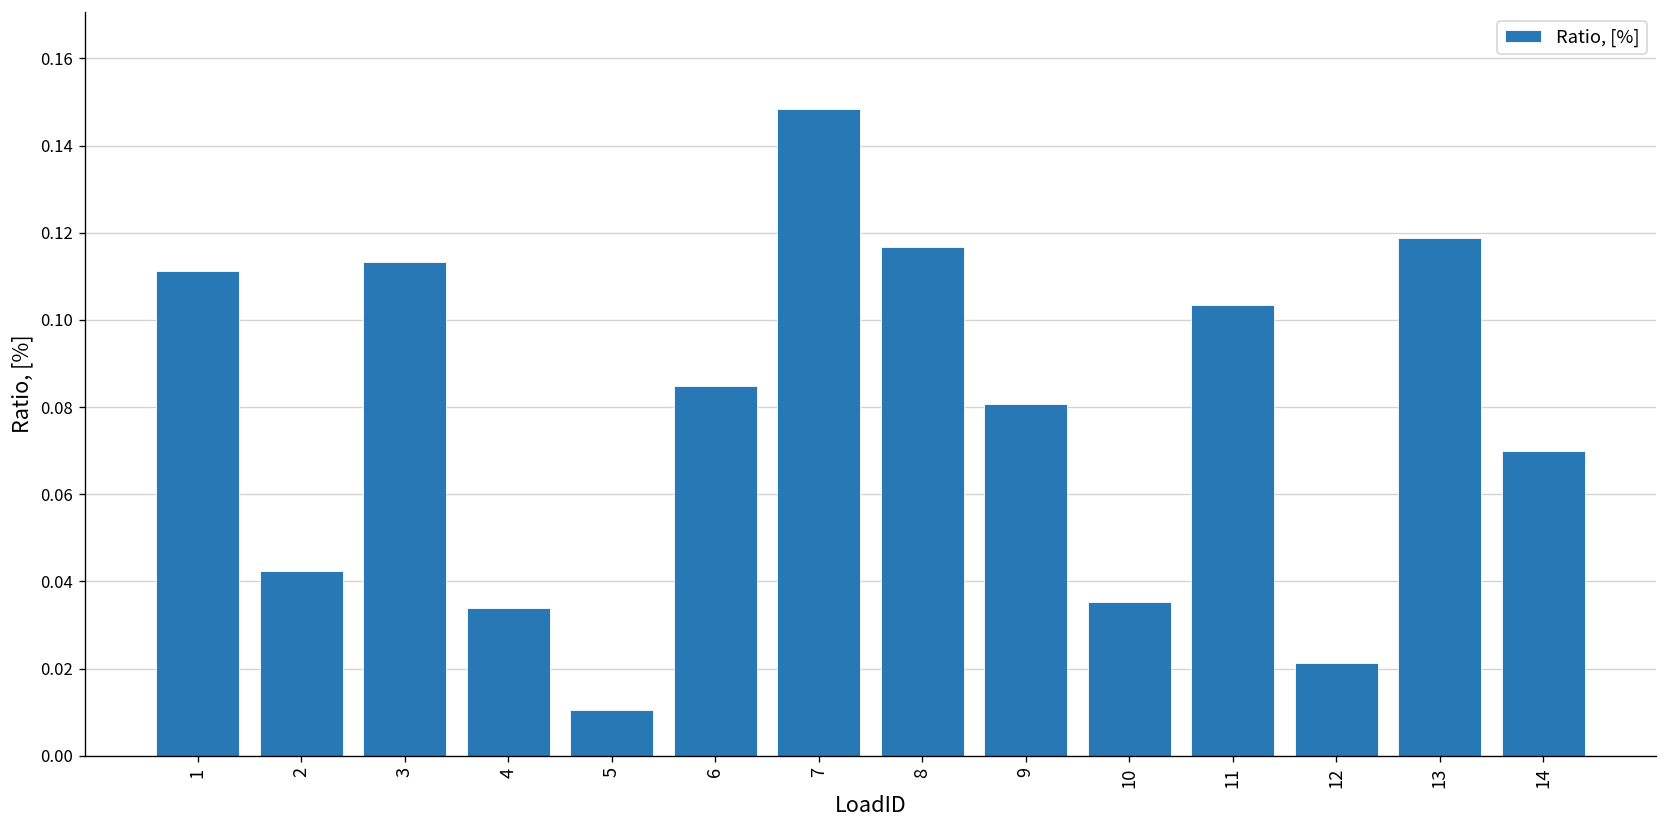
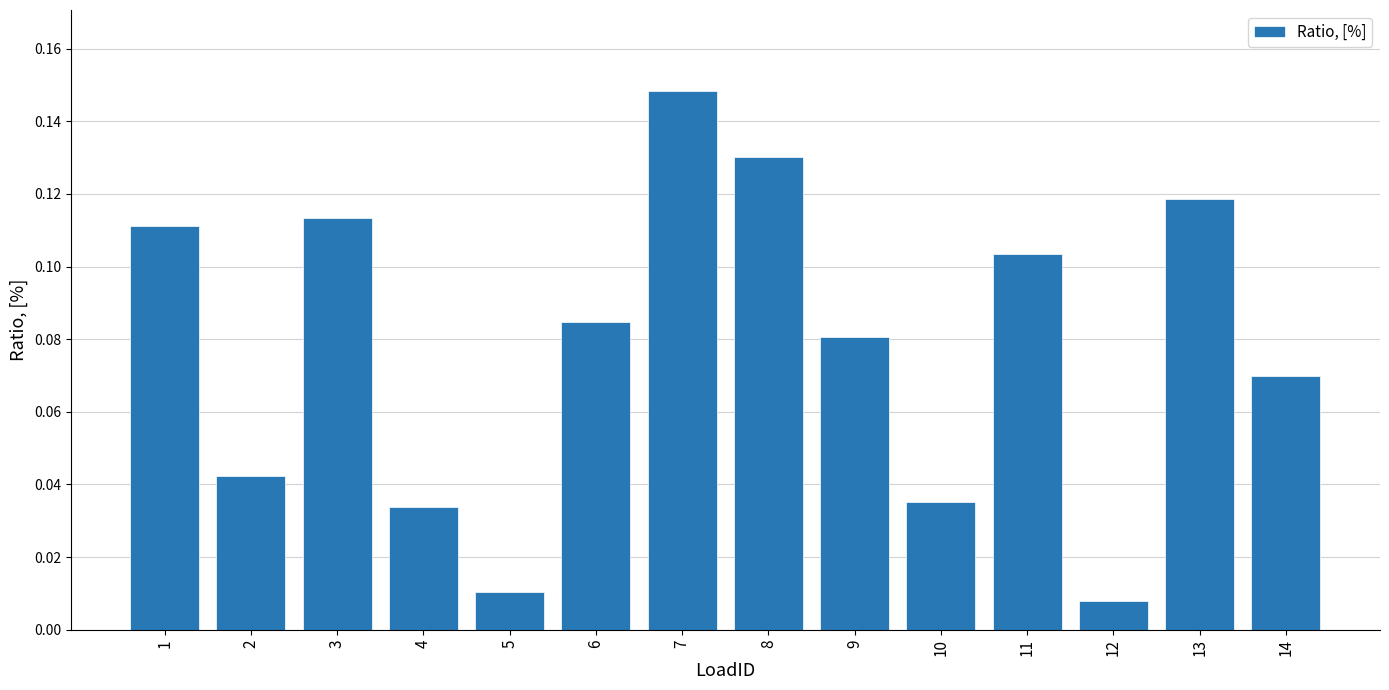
8: 0.117 -> 0.130
12: 0.021 -> 0.008
